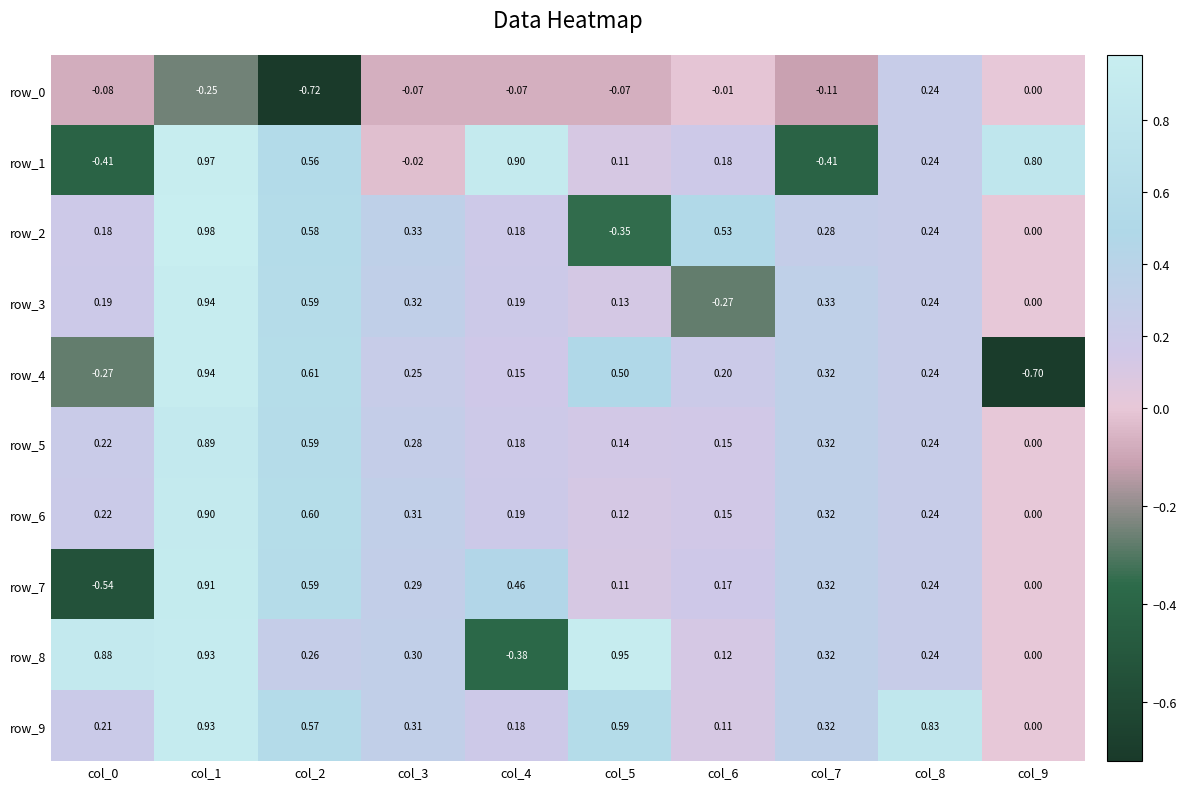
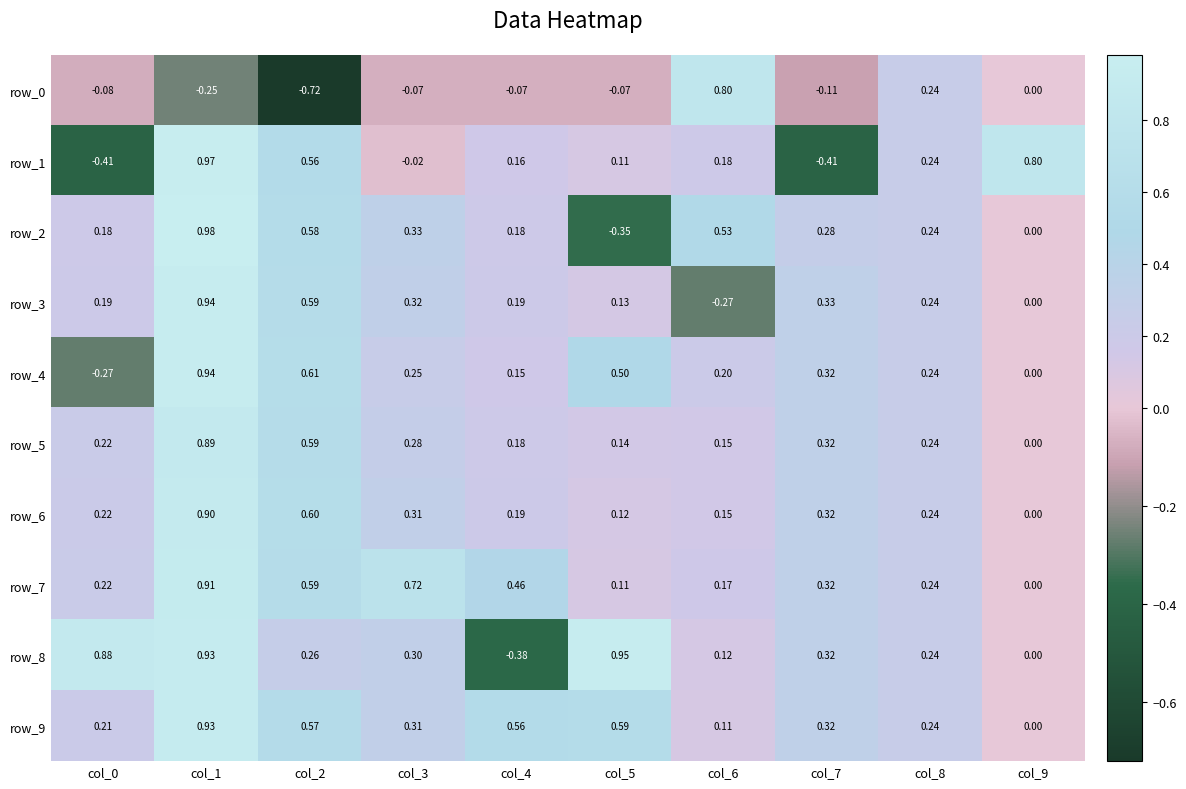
row_0, col_6: -0.01 -> 0.80
row_1, col_4: 0.90 -> 0.16
row_4, col_9: -0.70 -> 0.00
row_7, col_0: -0.54 -> 0.22
row_7, col_3: 0.29 -> 0.72
row_9, col_4: 0.18 -> 0.56
row_9, col_8: 0.83 -> 0.24
